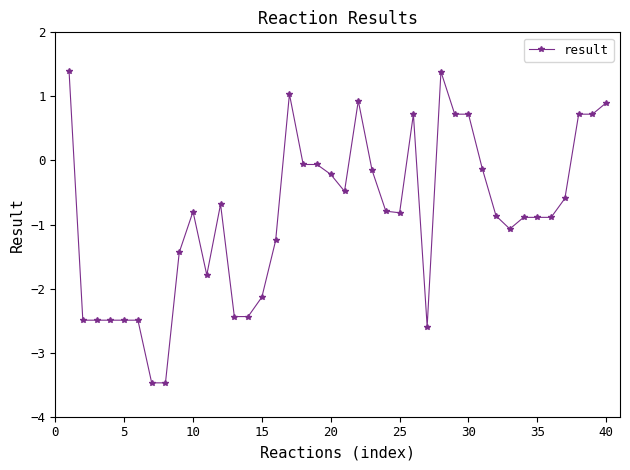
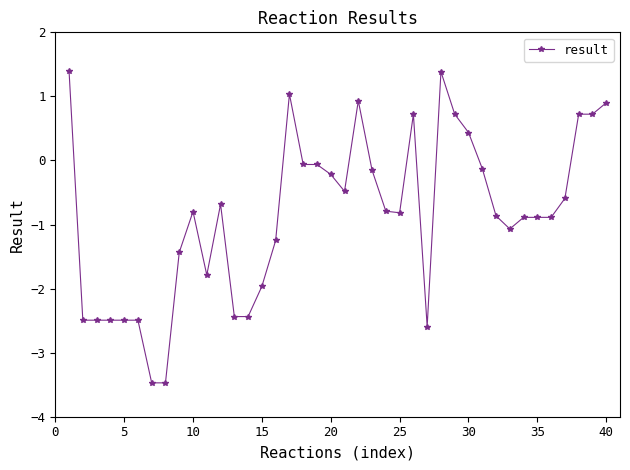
15: -2.1 -> -2.0
30: 0.7 -> 0.4
